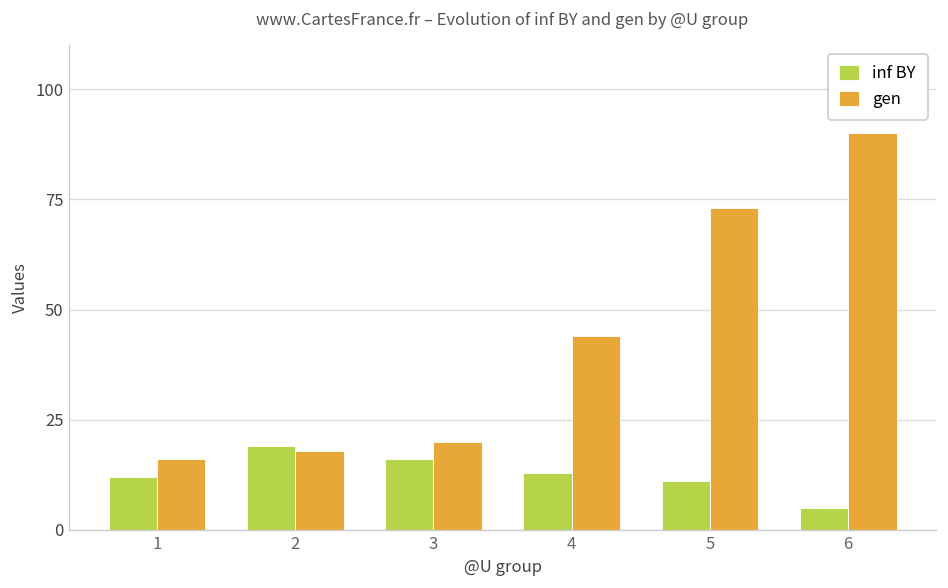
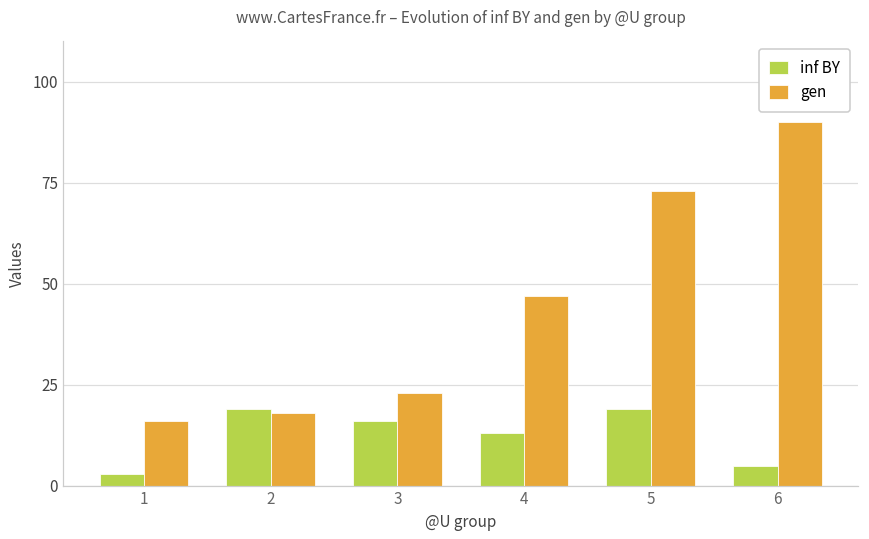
inf BY, 1: 12 -> 3
gen, 3: 20 -> 23
gen, 4: 44 -> 47
inf BY, 5: 11 -> 19
